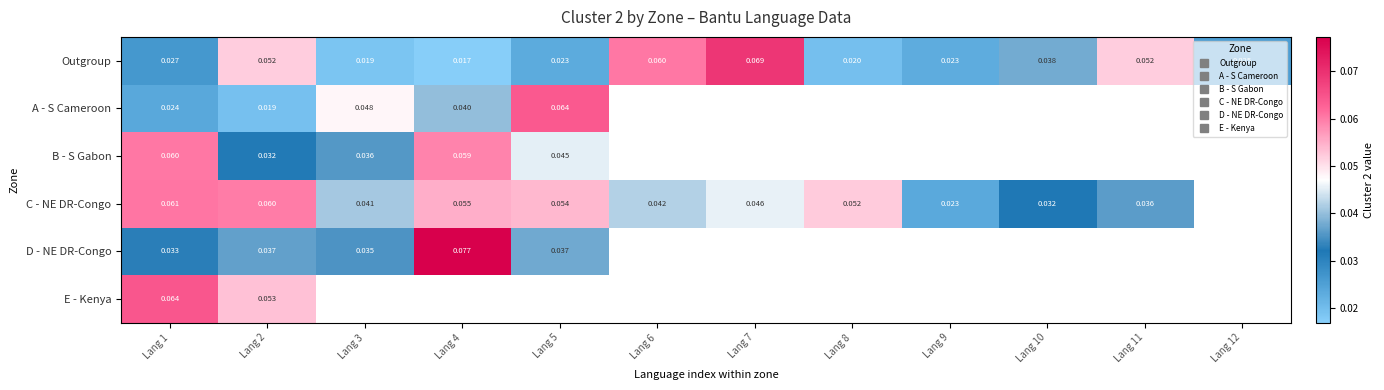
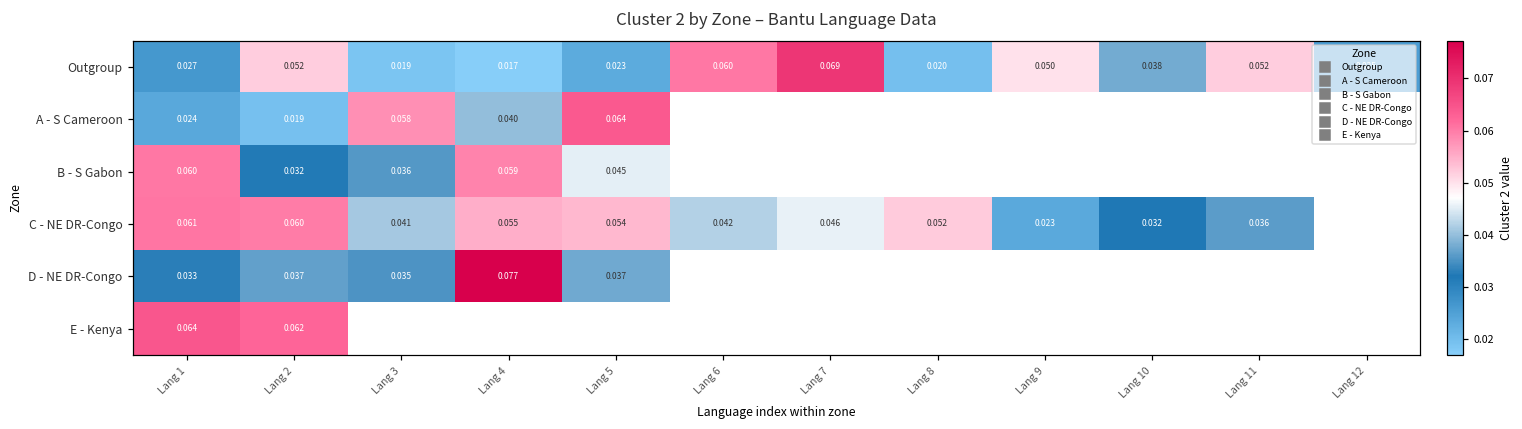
Outgroup, Lang 9: 0.023 -> 0.050
A - S Cameroon, Lang 3: 0.048 -> 0.058
E - Kenya, Lang 2: 0.053 -> 0.062
